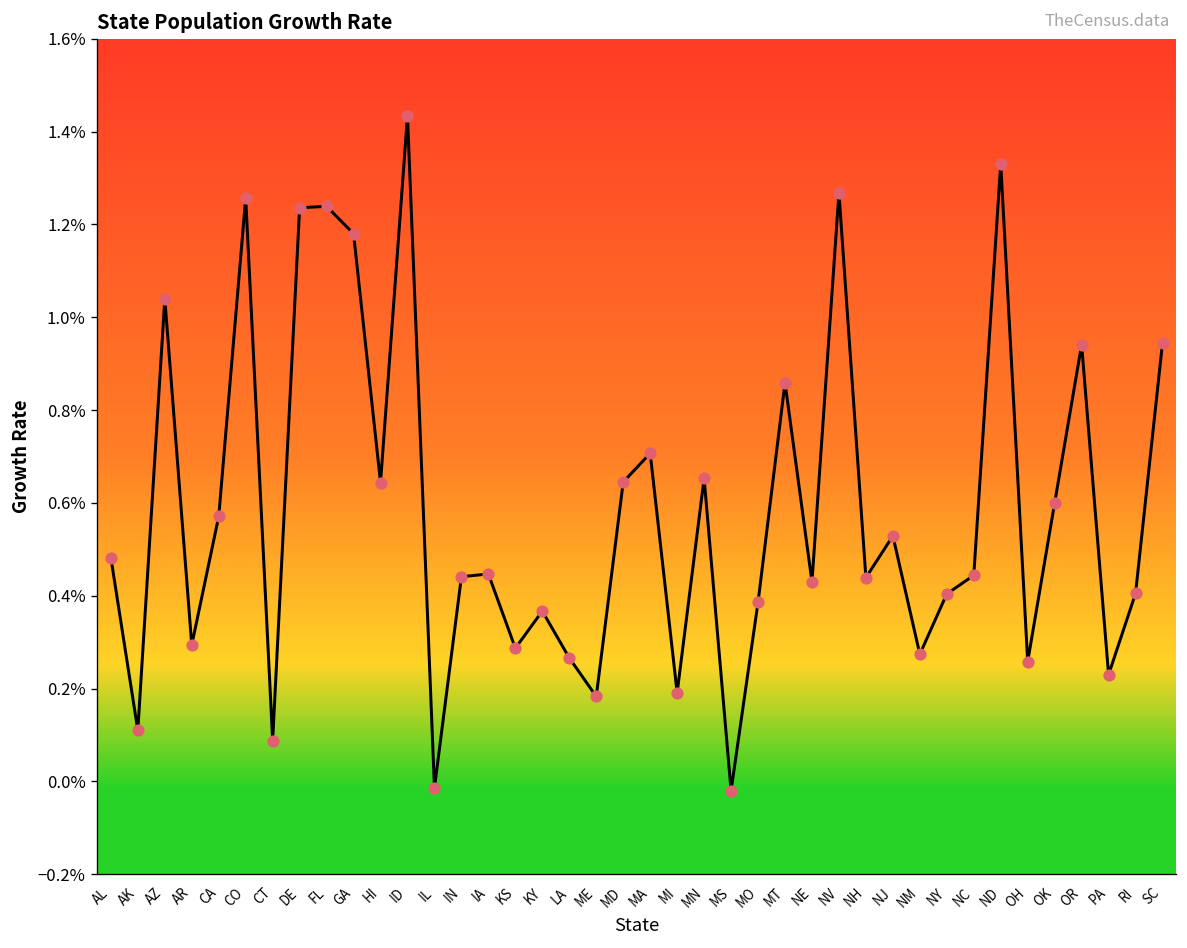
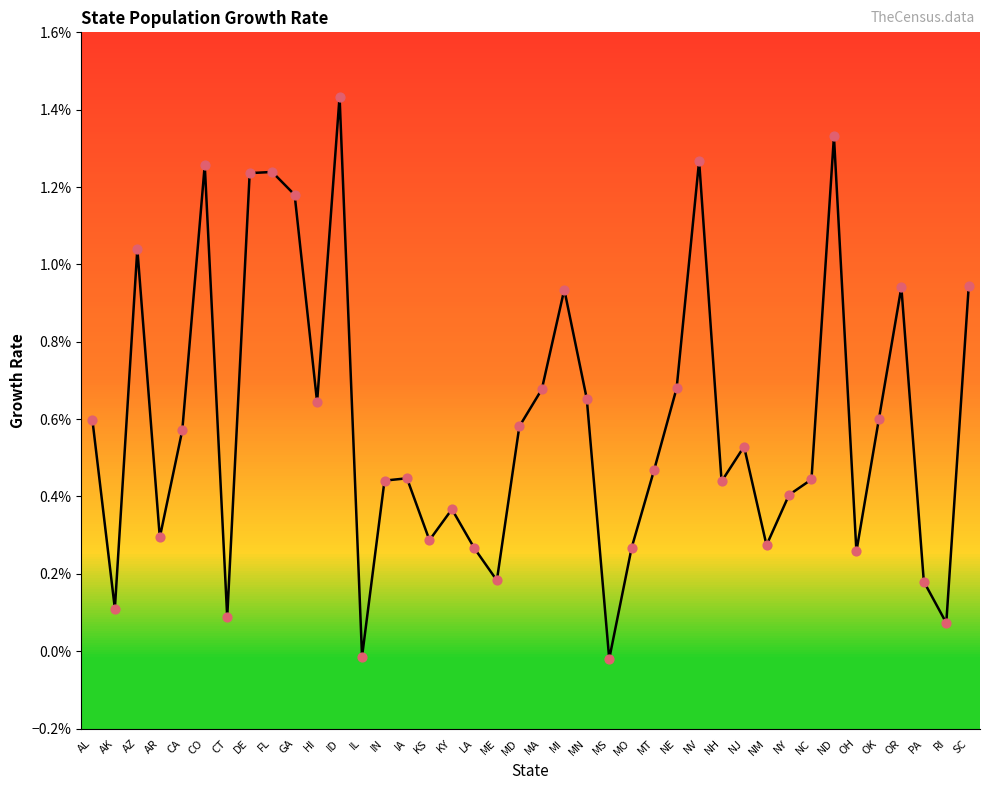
AL: 0.48% -> 0.60%
MD: 0.65% -> 0.58%
MA: 0.71% -> 0.68%
MI: 0.19% -> 0.94%
MO: 0.39% -> 0.27%
MT: 0.86% -> 0.47%
NE: 0.43% -> 0.68%
PA: 0.23% -> 0.18%
RI: 0.40% -> 0.07%
